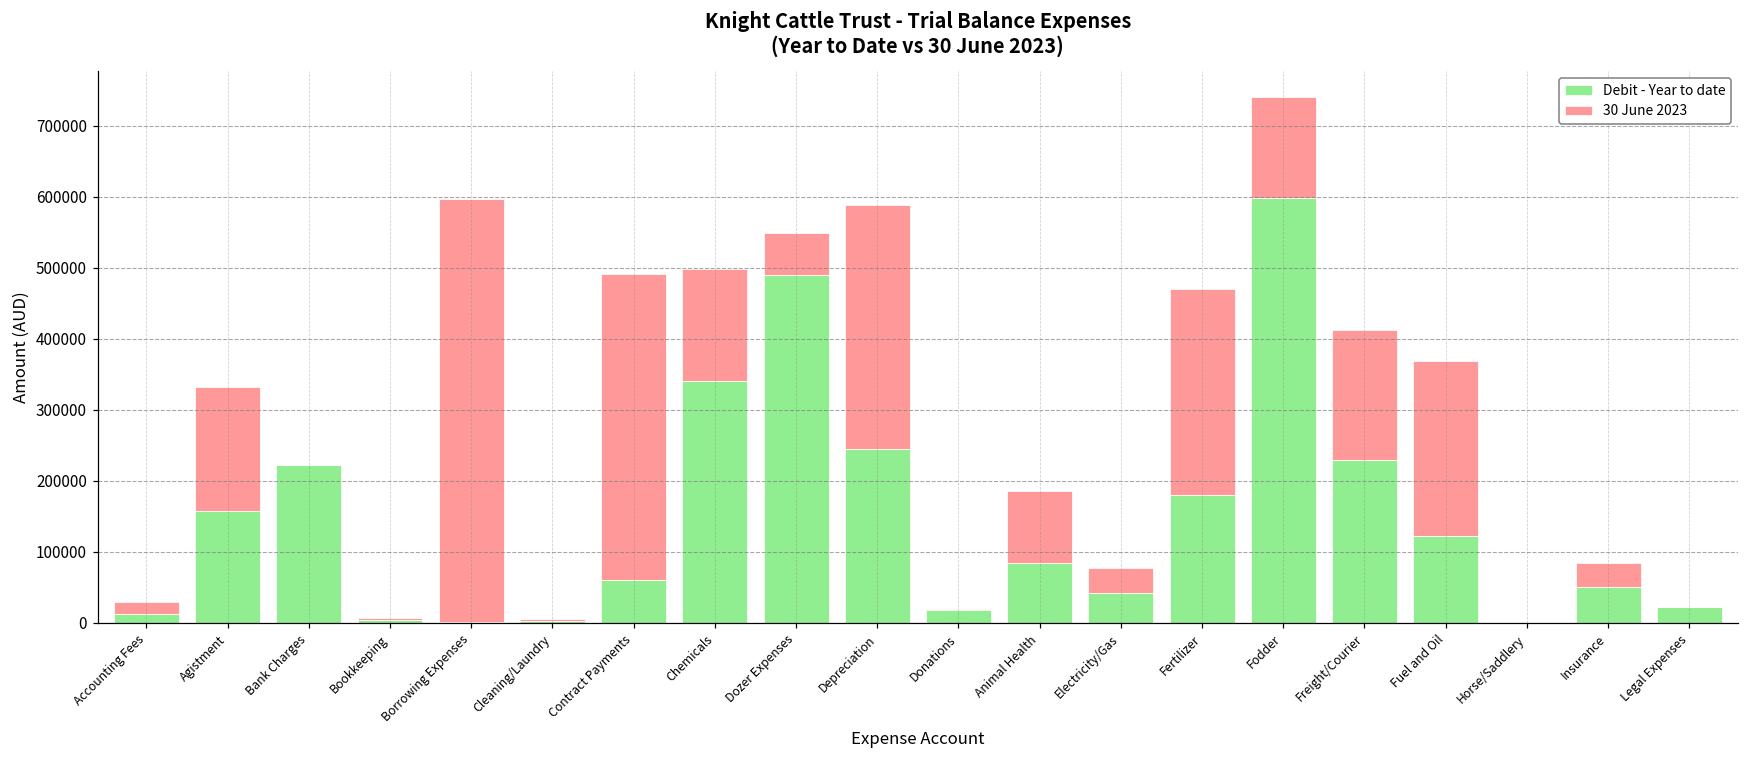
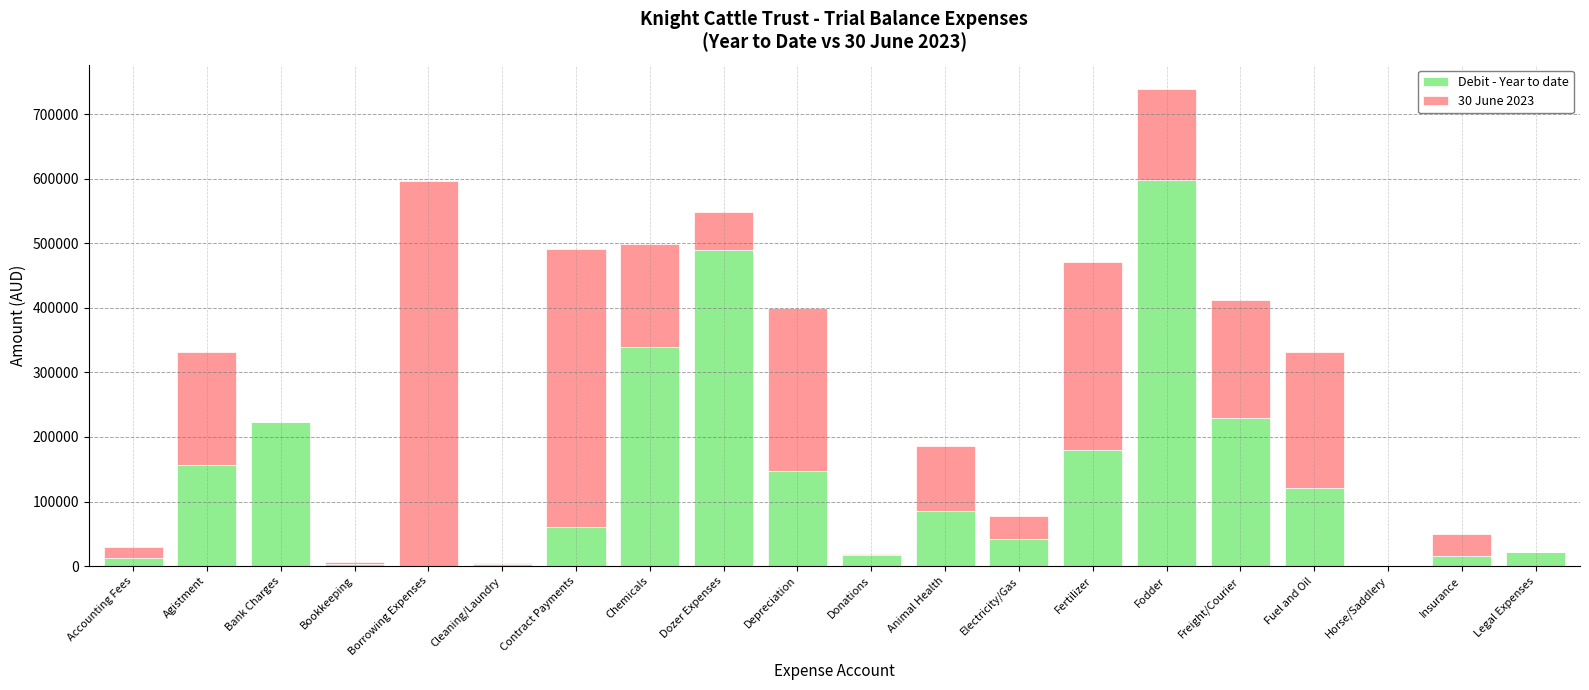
Debit - Year to date, Depreciation: 250000 -> 150000
30 June 2023, Depreciation: 340000 -> 250000
30 June 2023, Fuel and Oil: 250000 -> 210000
Debit - Year to date, Insurance: 50000 -> 20000
